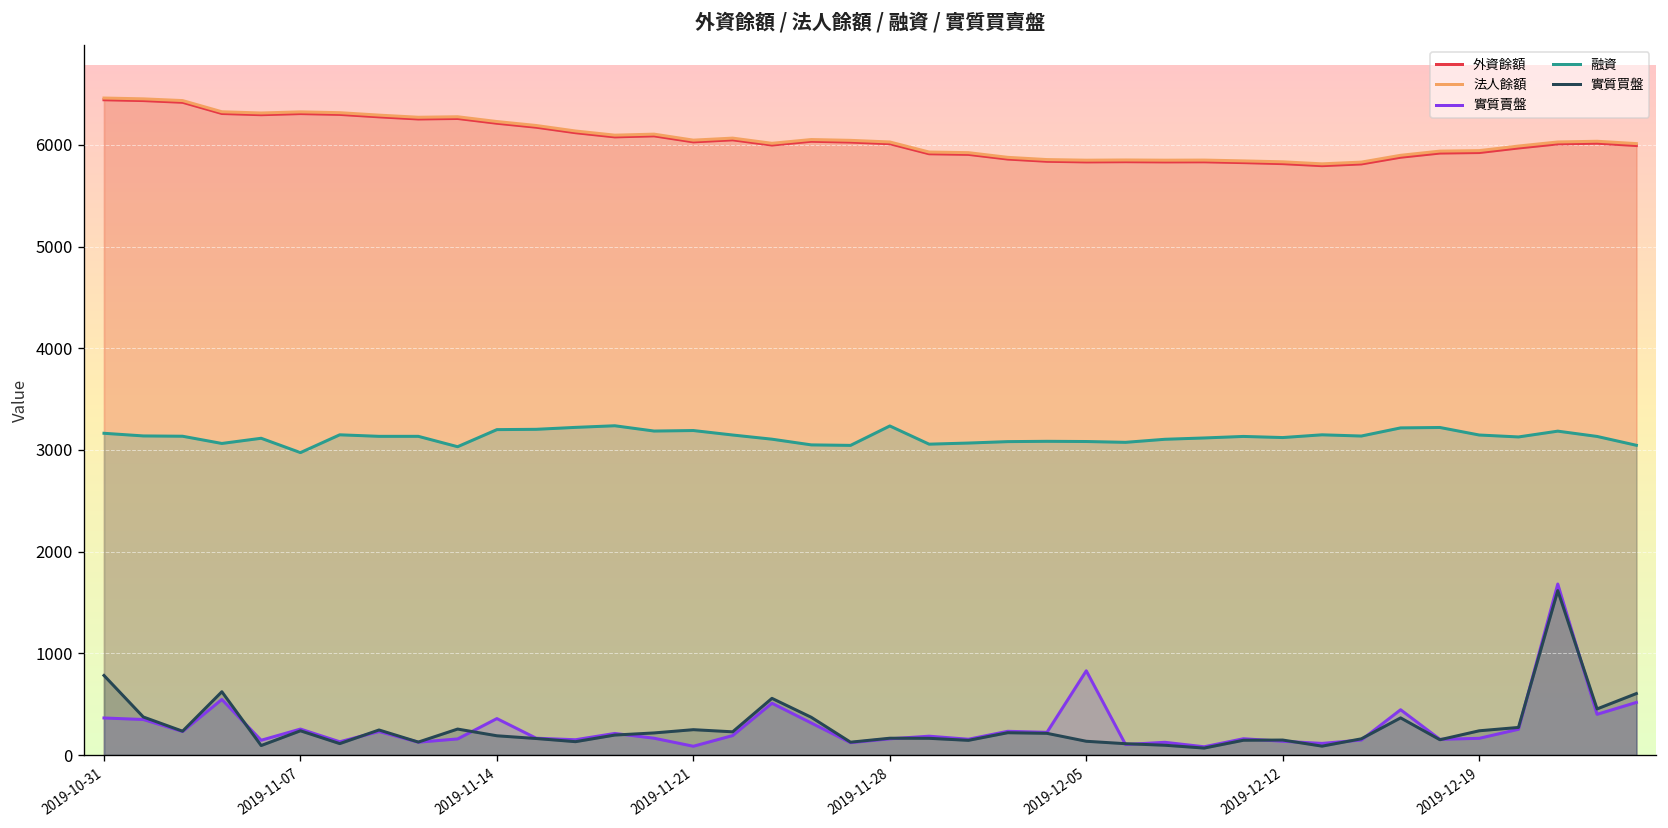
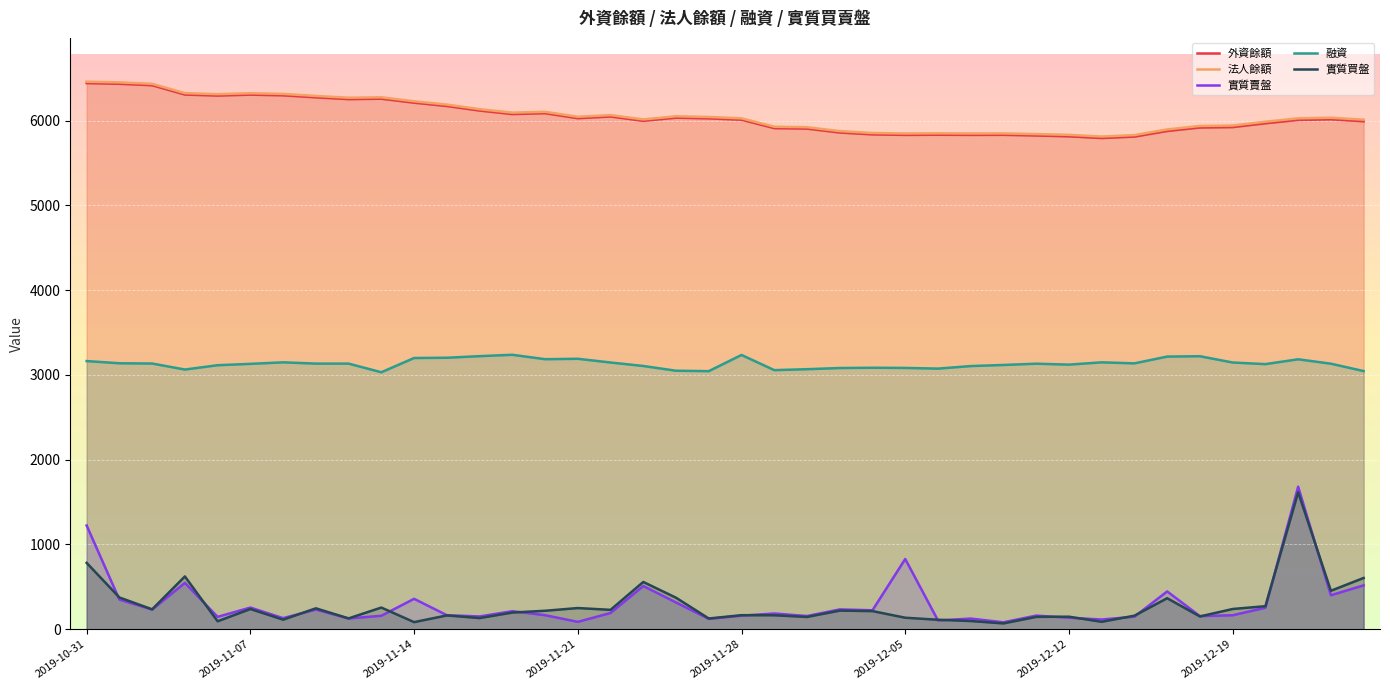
實質賣盤, 2019-10-31: 400 -> 1200
融資, 2019-11-07: 3000 -> 3100
實質買盤, 2019-11-14: 200 -> 100
